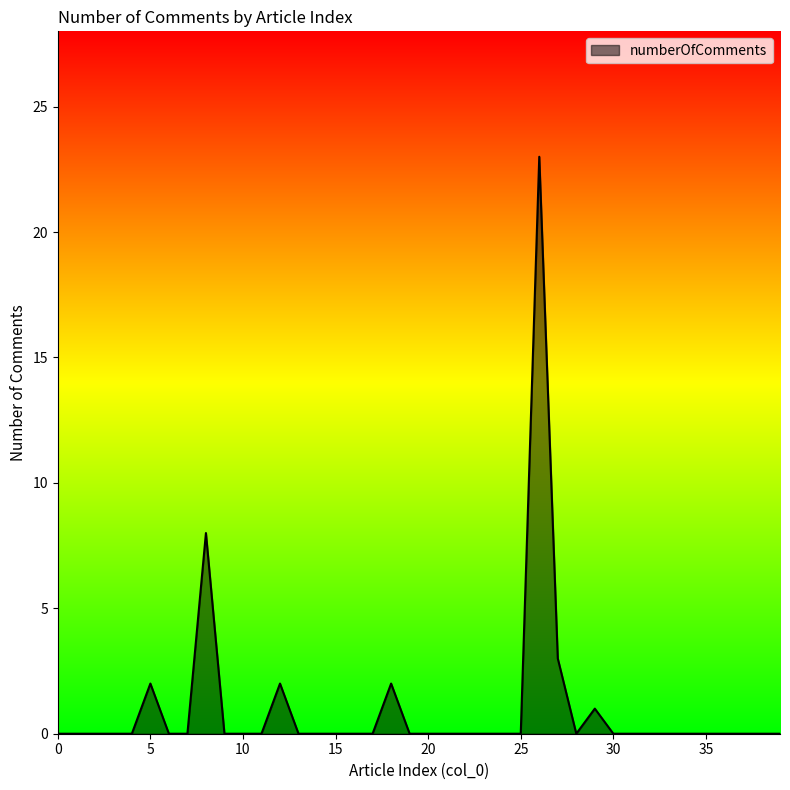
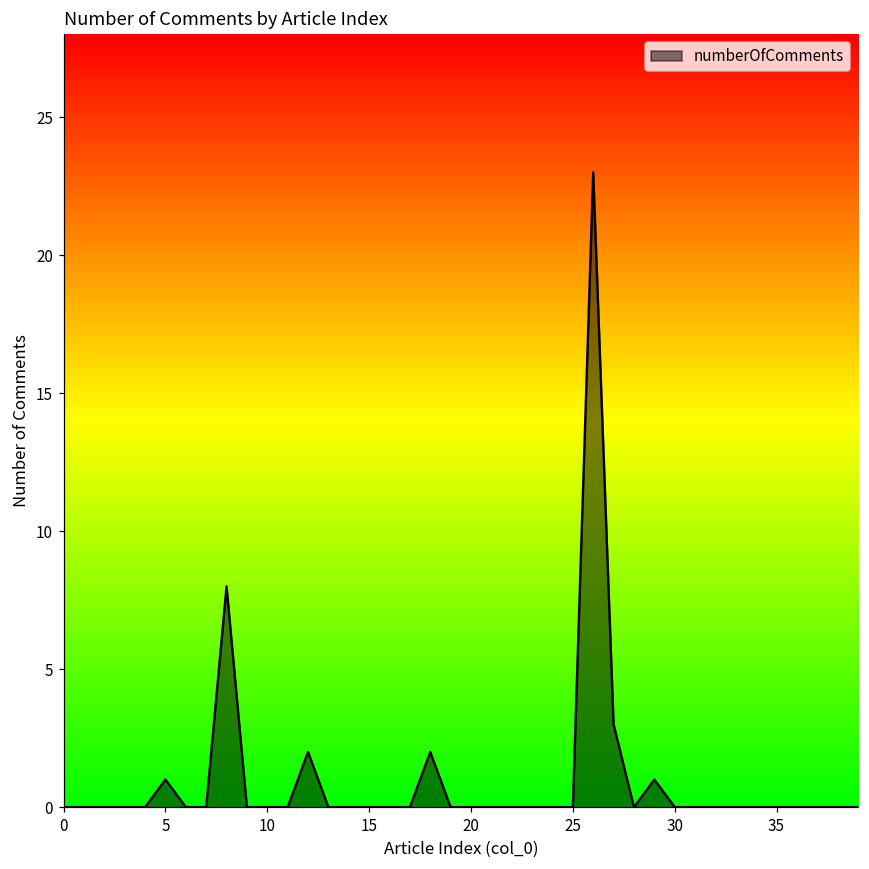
5: 2 -> 1
